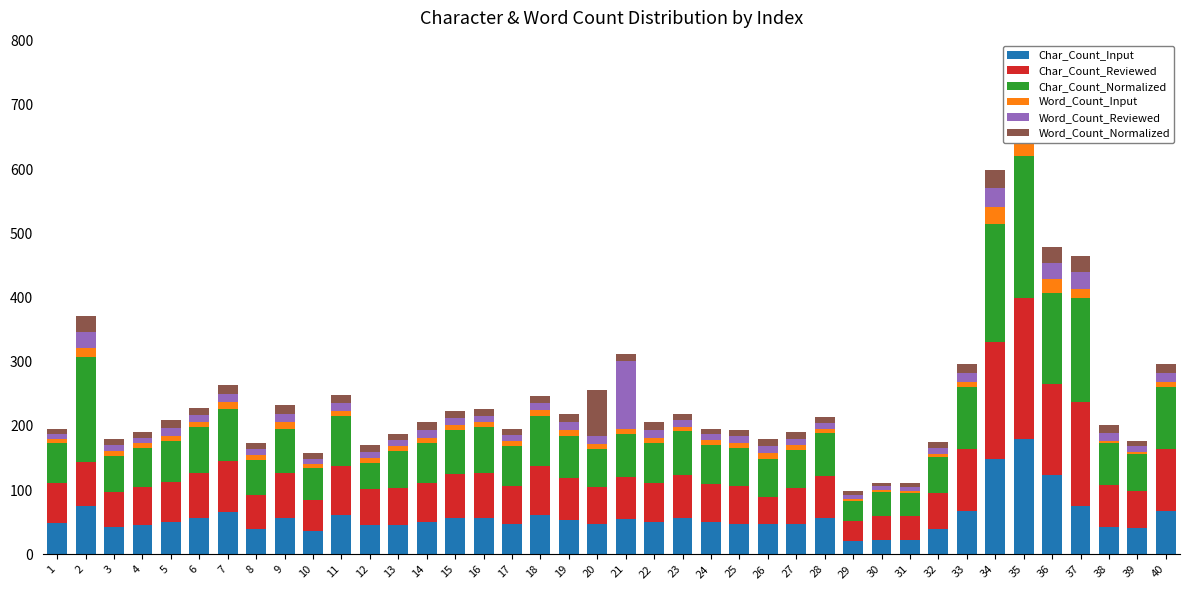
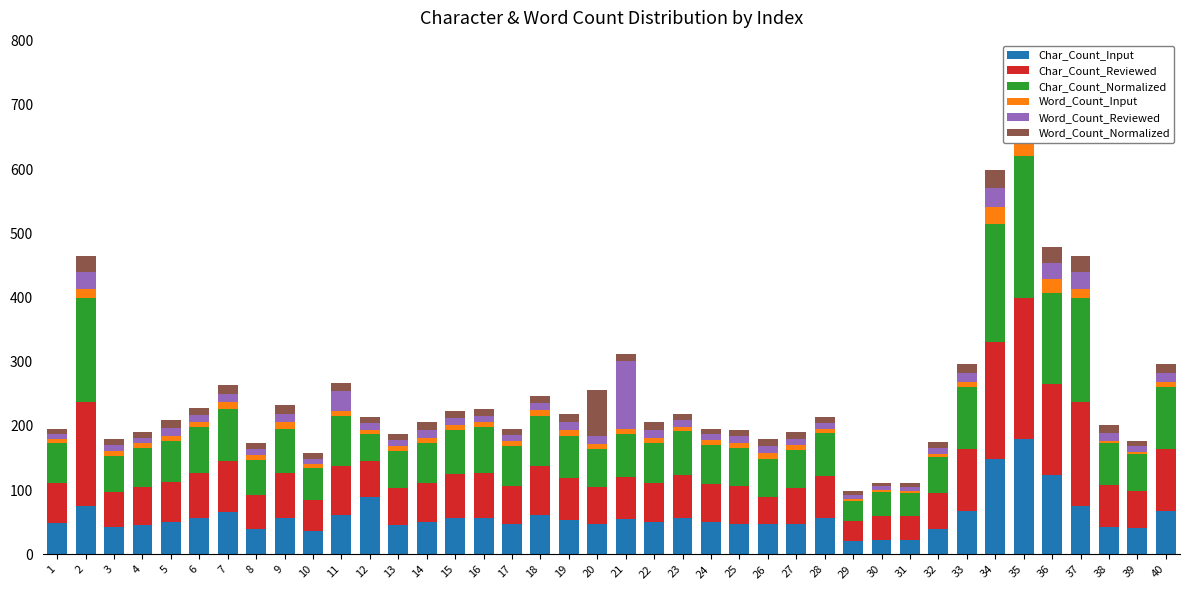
Char_Count_Reviewed, 2: 70 -> 160
Word_Count_Reviewed, 11: 10 -> 30
Char_Count_Input, 12: 50 -> 90
